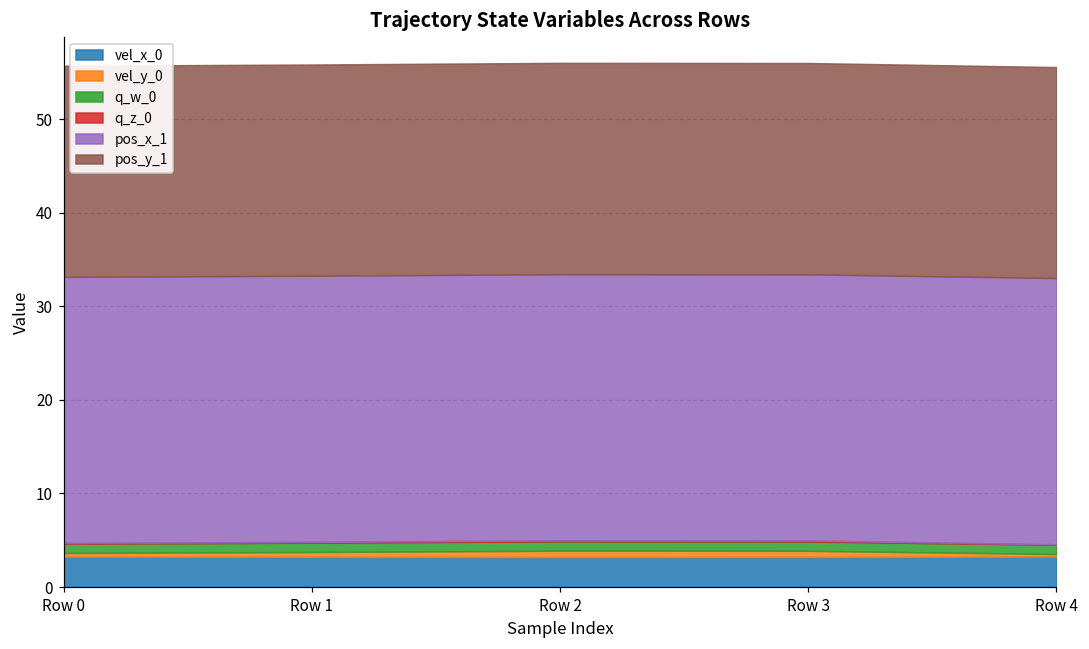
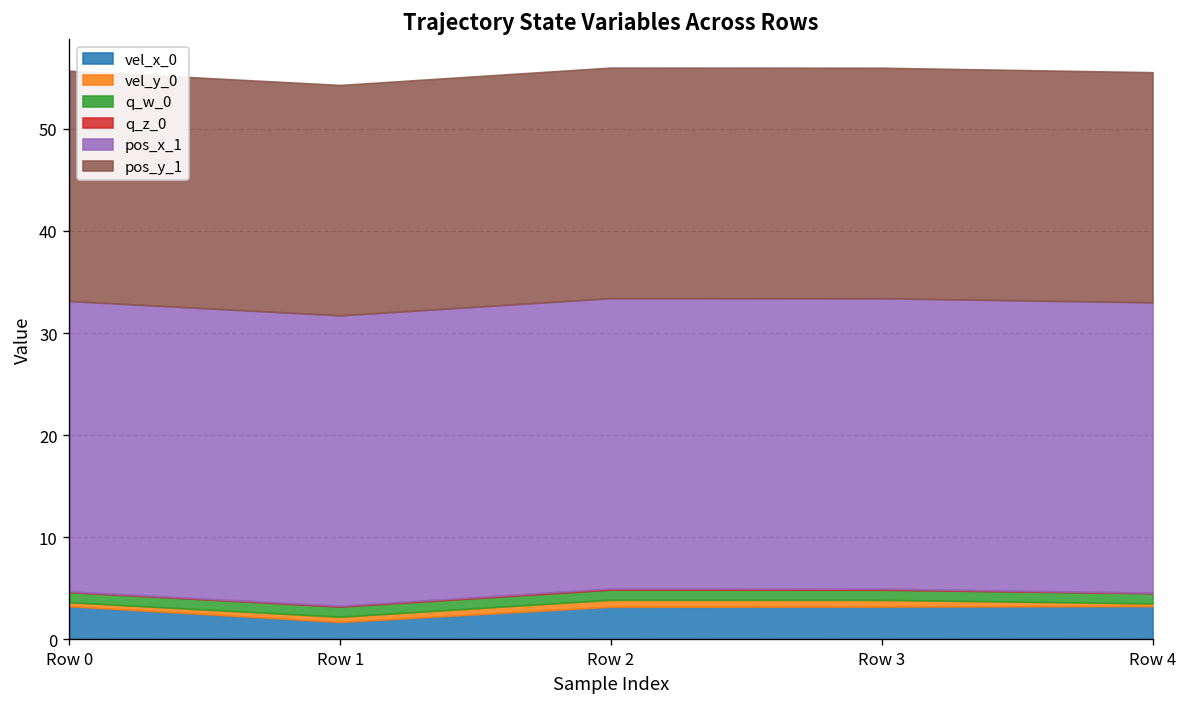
vel_x_0, Row 1: 3 -> 2
